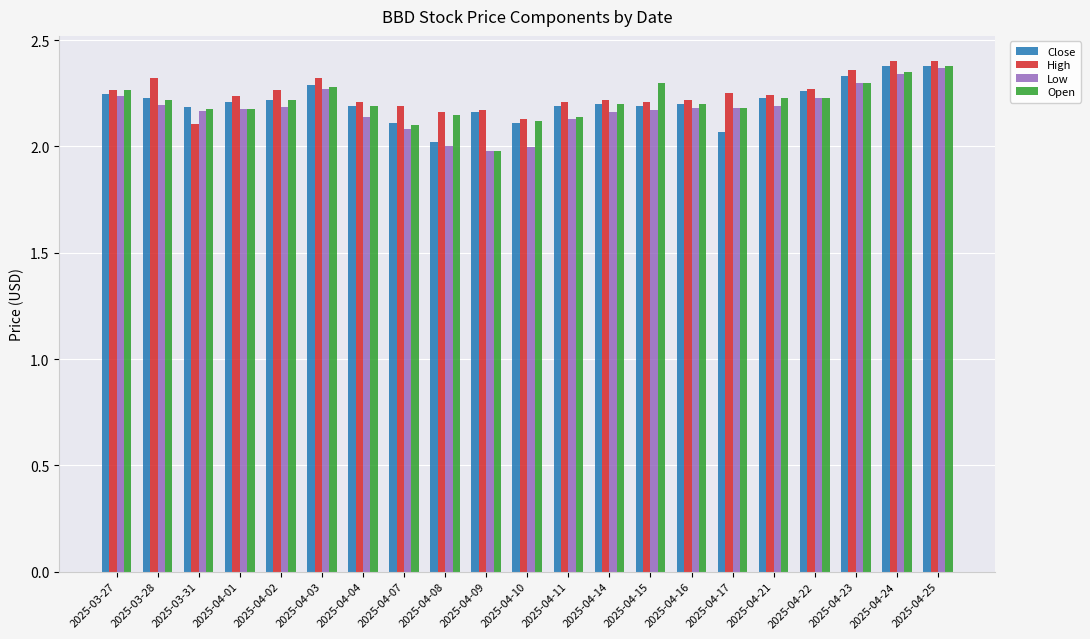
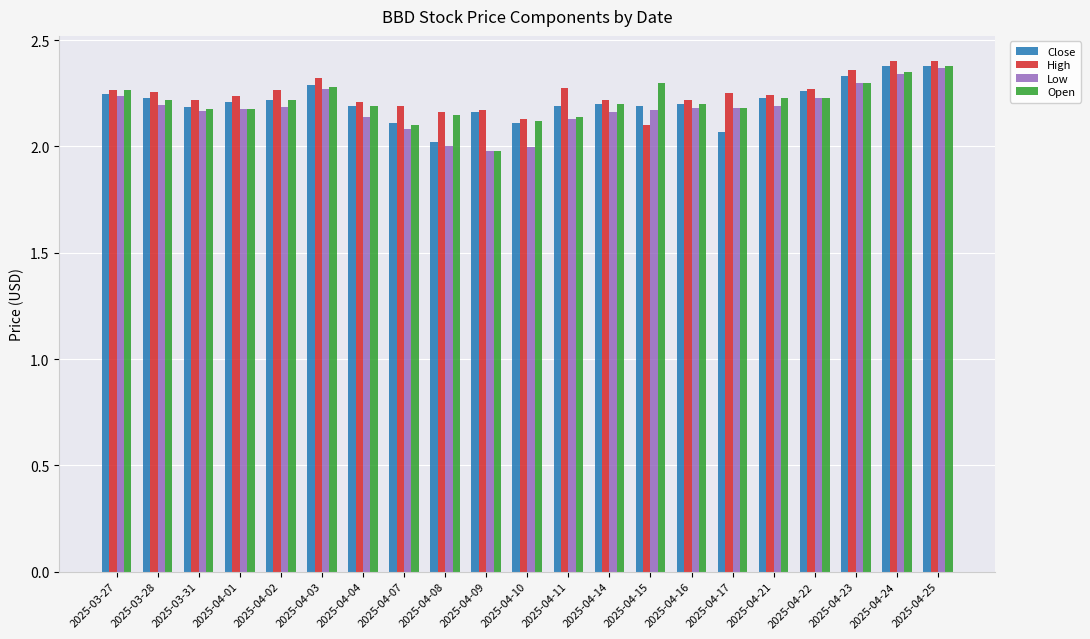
High, 2025-03-28: 2.32 -> 2.26
High, 2025-03-31: 2.10 -> 2.22
High, 2025-04-11: 2.21 -> 2.27
High, 2025-04-15: 2.21 -> 2.10
